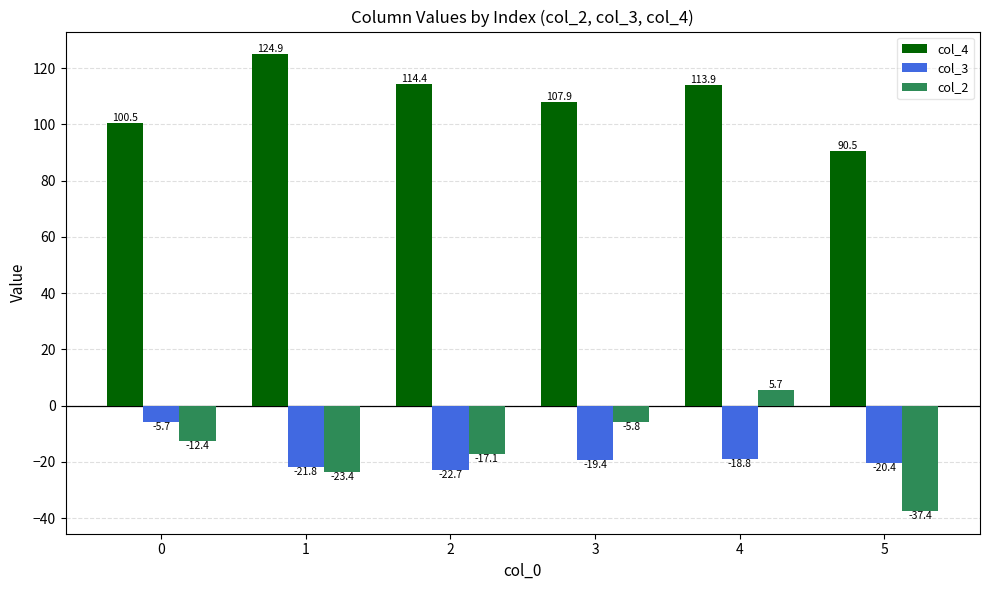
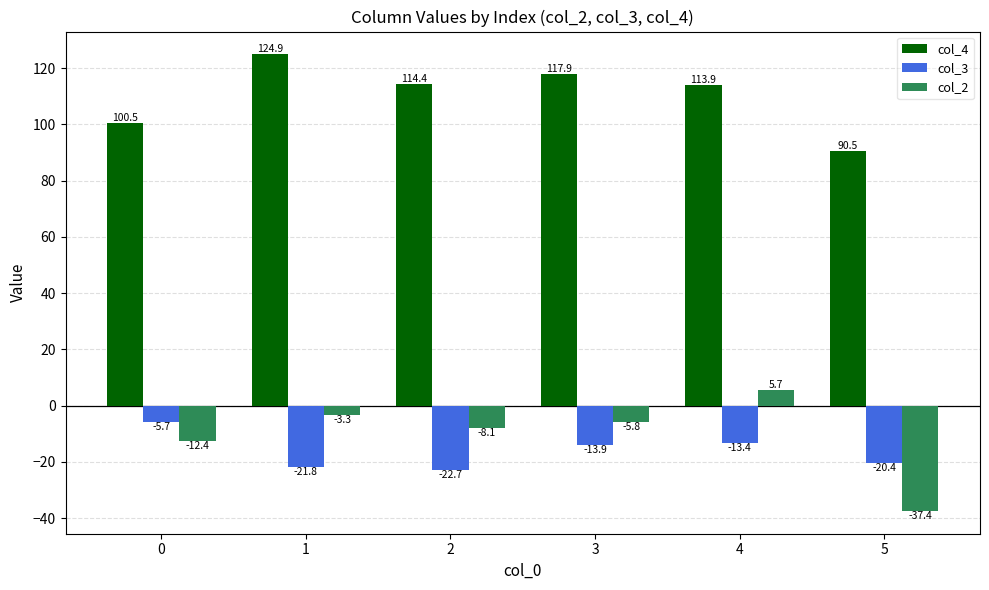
col_2, 1: -23.4 -> -3.3
col_2, 2: -17.1 -> -8.1
col_4, 3: 107.9 -> 117.9
col_3, 3: -19.4 -> -13.9
col_3, 4: -18.8 -> -13.4
